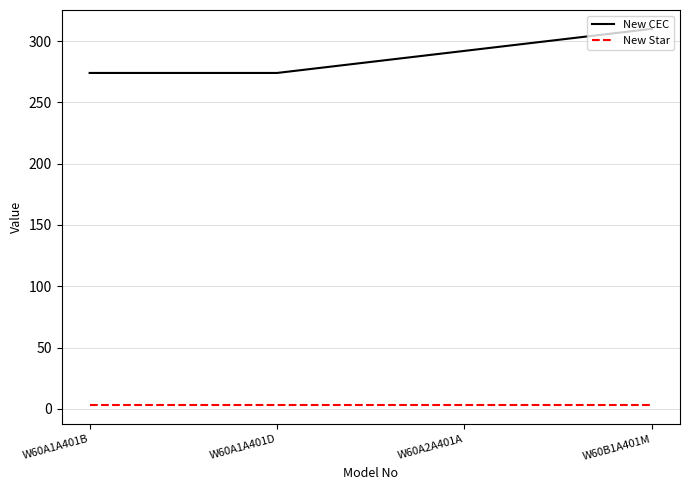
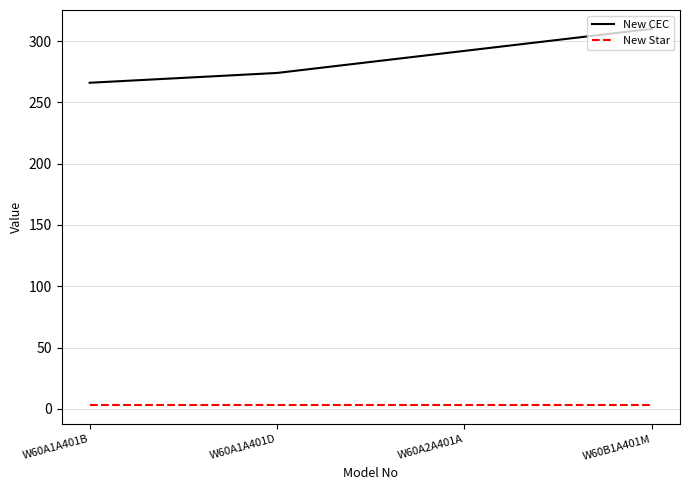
New CEC, W60A1A401B: 274 -> 266
